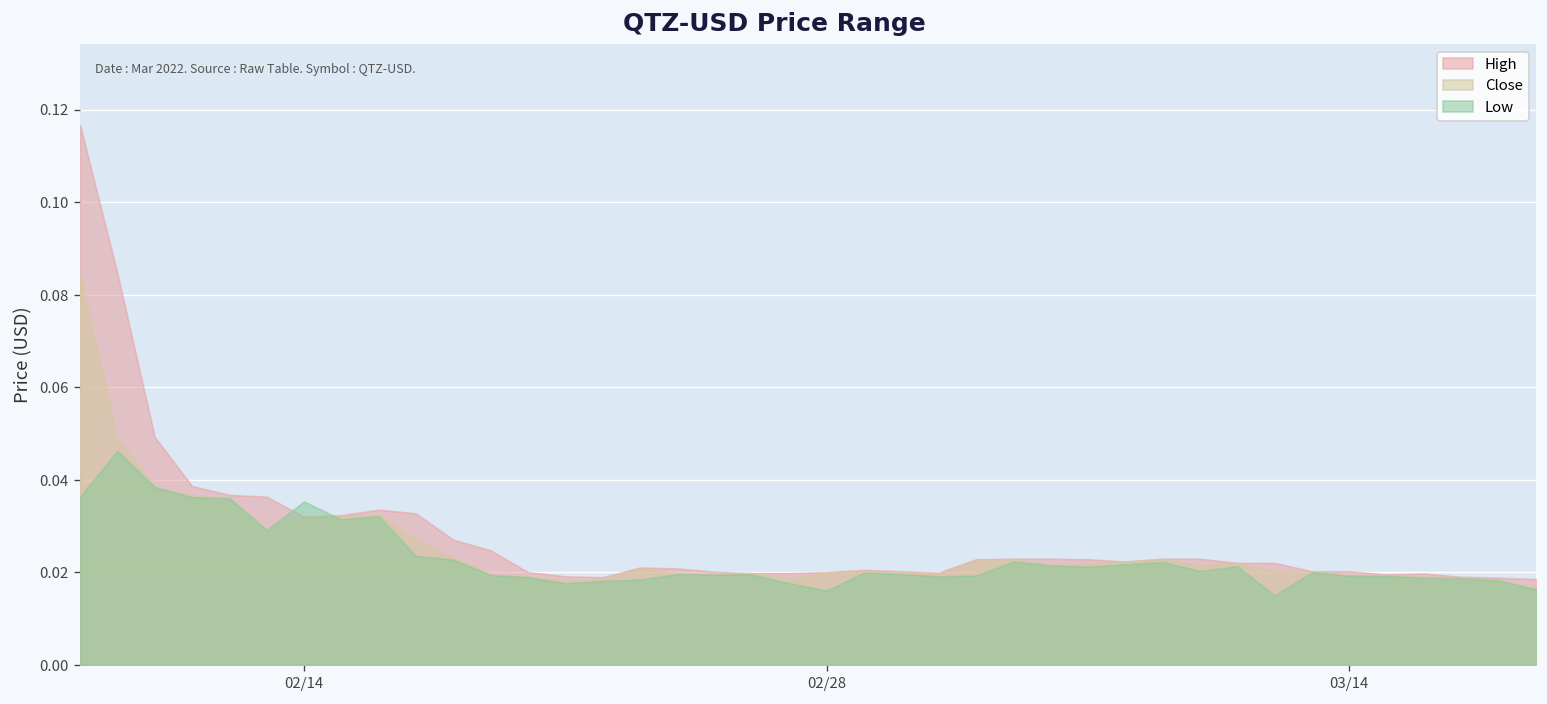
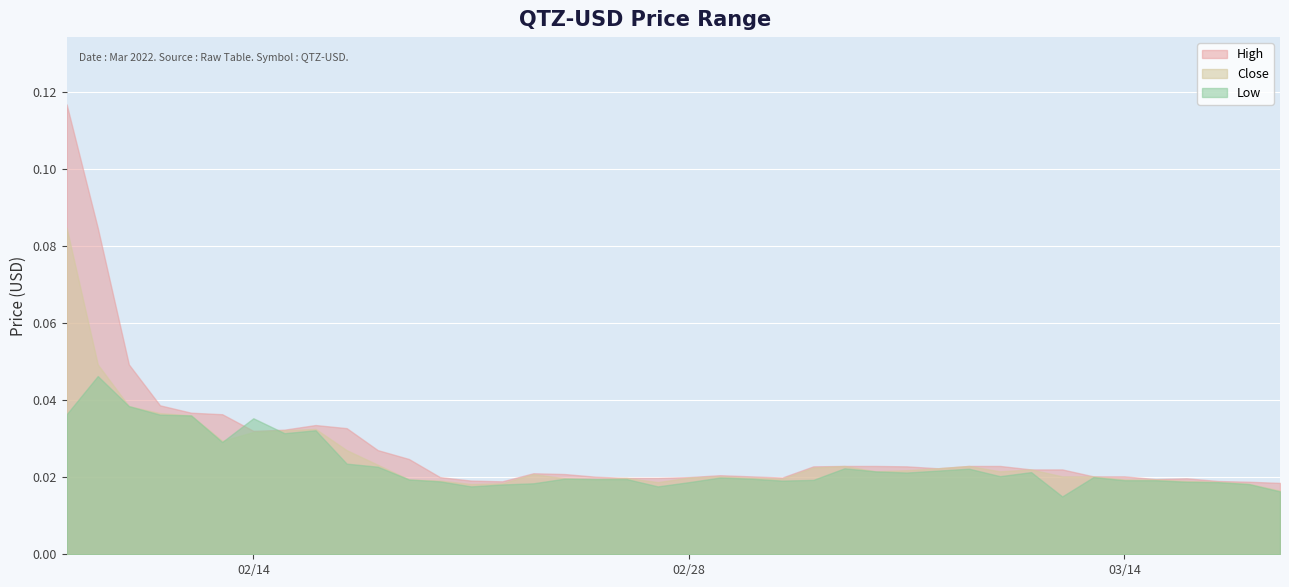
Low, 02/28: 0.016 -> 0.019
